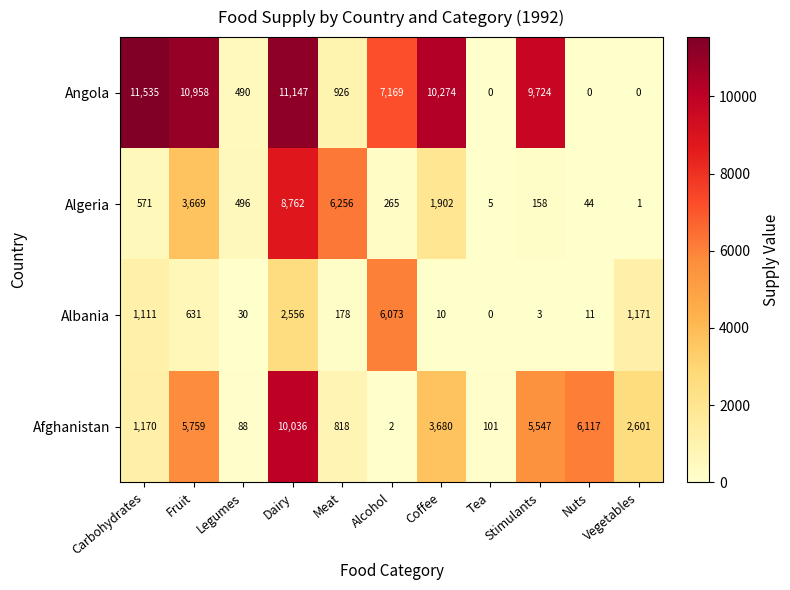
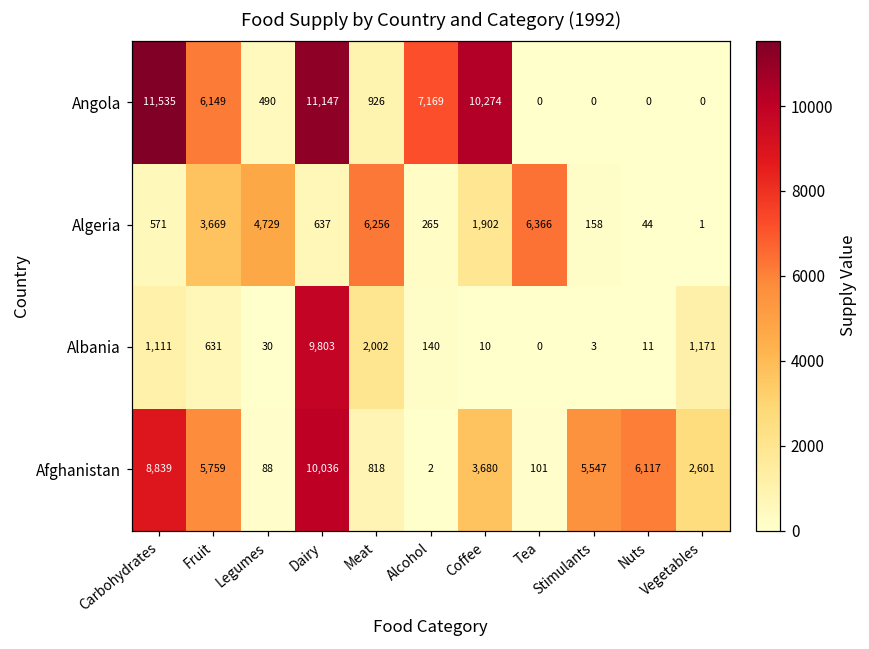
Angola, Fruit: 10,958 -> 6,149
Angola, Stimulants: 9,724 -> 0
Algeria, Legumes: 496 -> 4,729
Algeria, Dairy: 8,762 -> 637
Algeria, Tea: 5 -> 6,366
Albania, Dairy: 2,556 -> 9,803
Albania, Meat: 178 -> 2,002
Albania, Alcohol: 6,073 -> 140
Afghanistan, Carbohydrates: 1,170 -> 8,839
